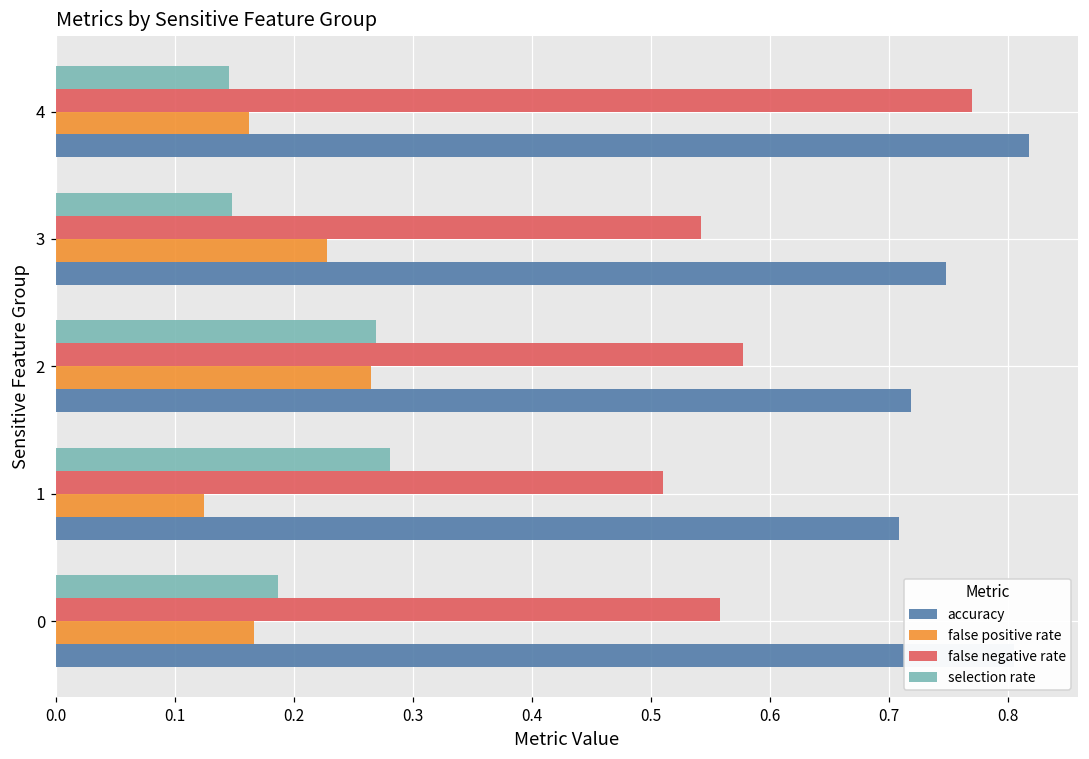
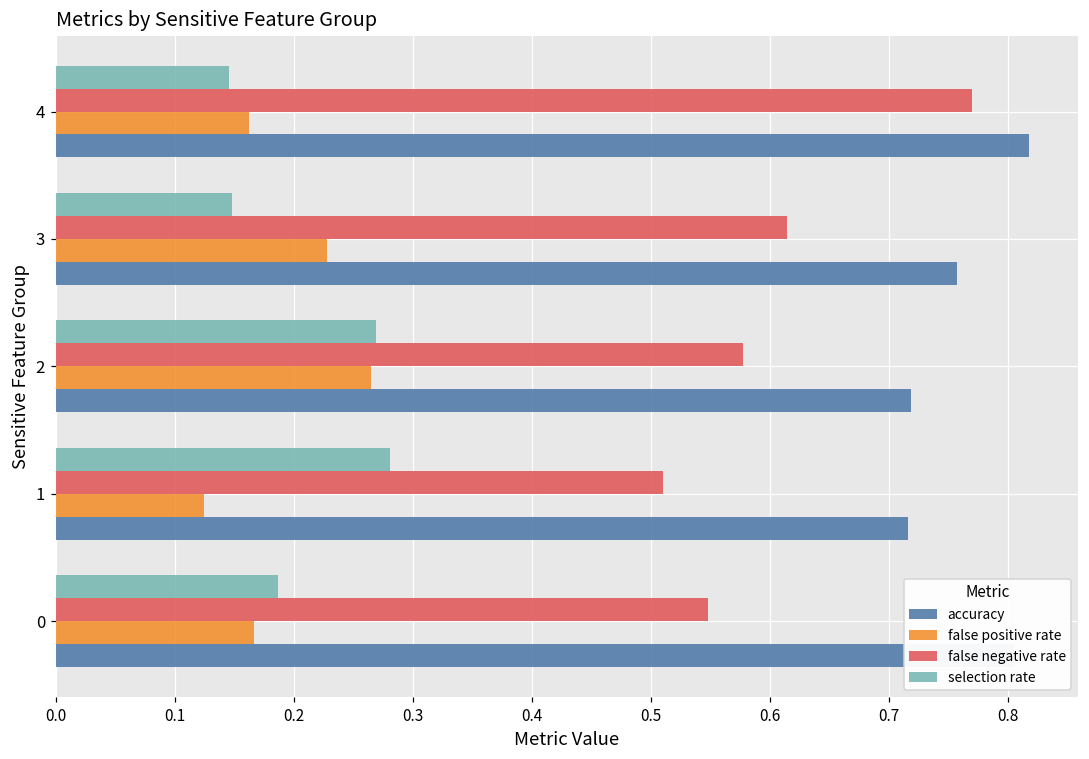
false negative rate, 3: 0.542 -> 0.614
accuracy, 3: 0.748 -> 0.758
accuracy, 1: 0.709 -> 0.717
false negative rate, 0: 0.558 -> 0.548
